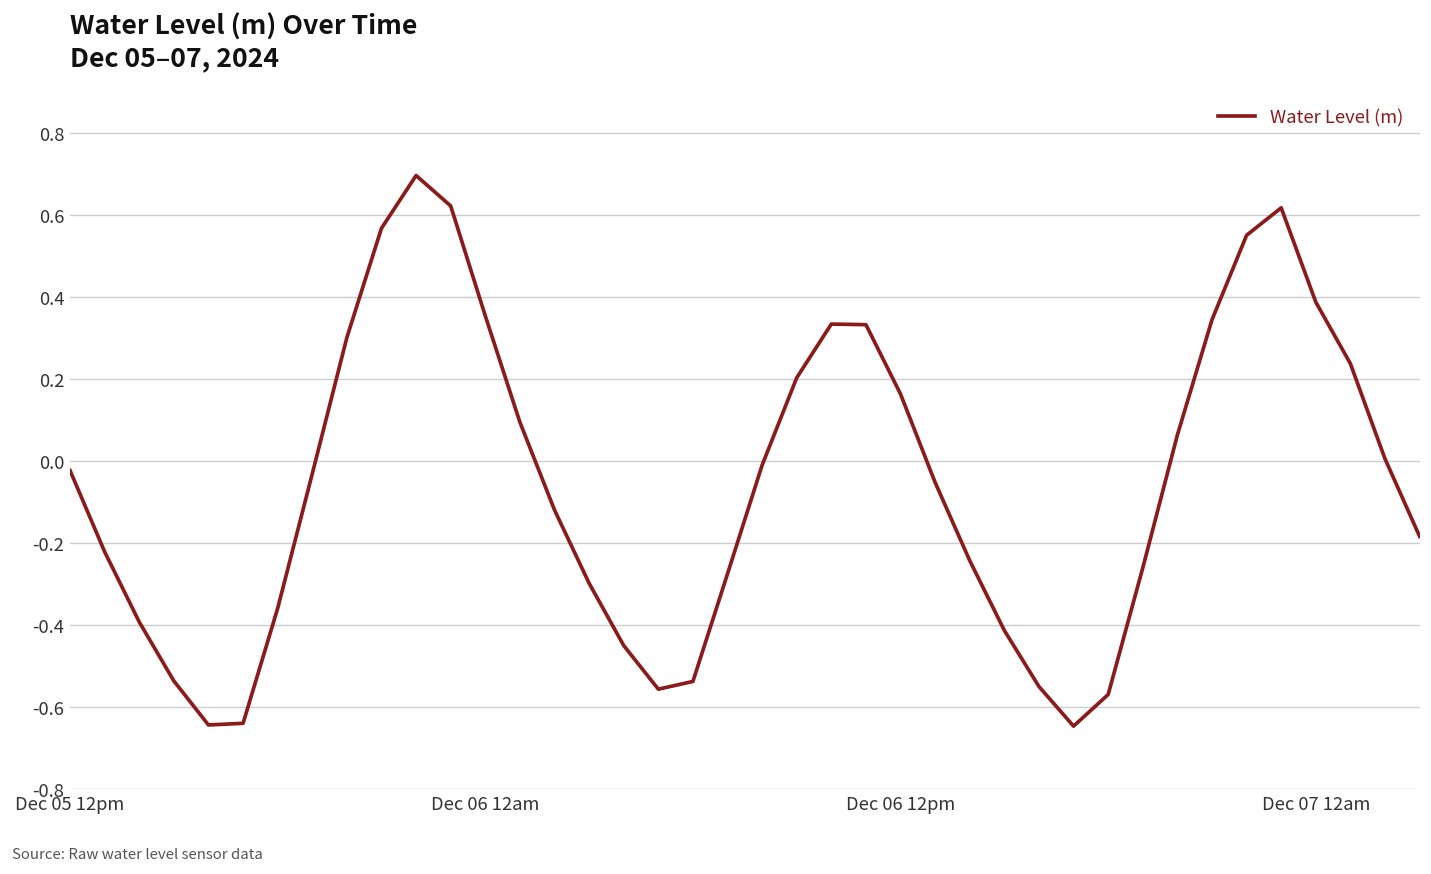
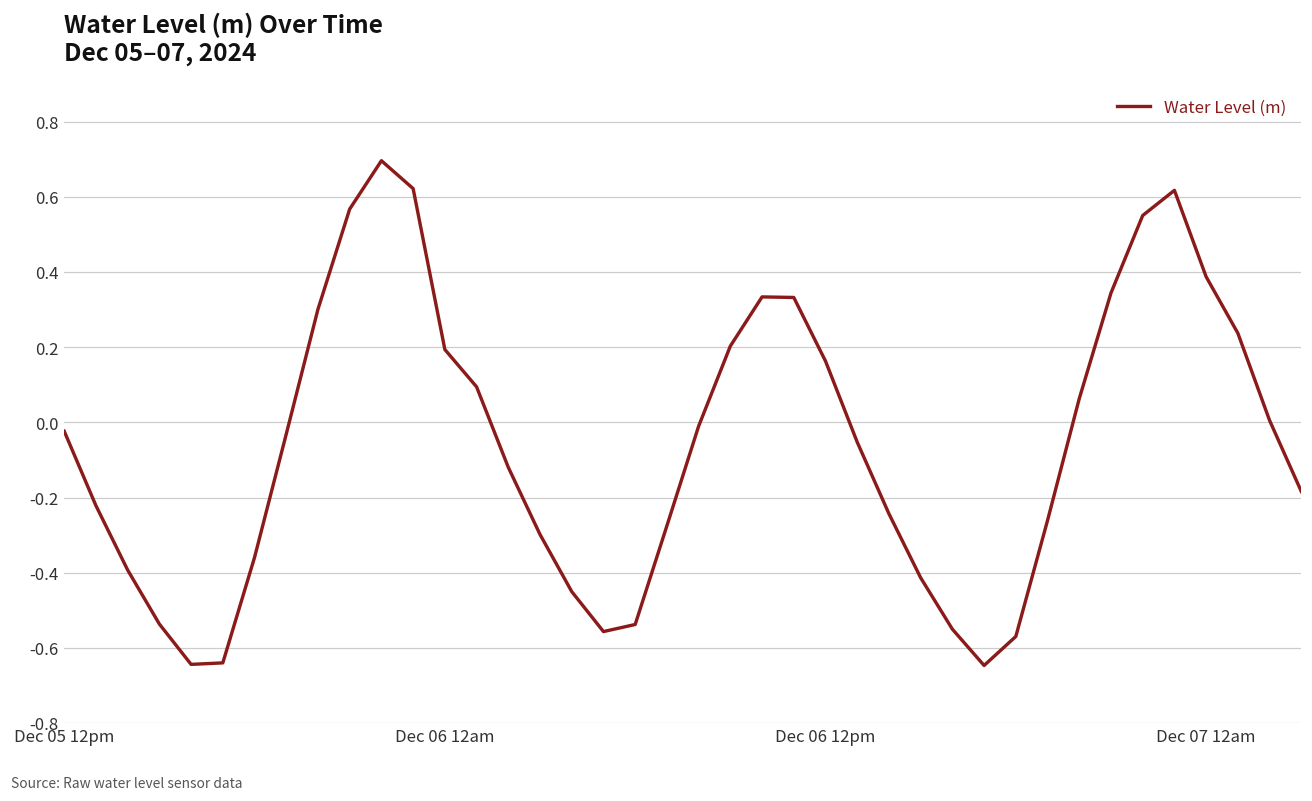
Dec 06 12am: 0.35 -> 0.19
